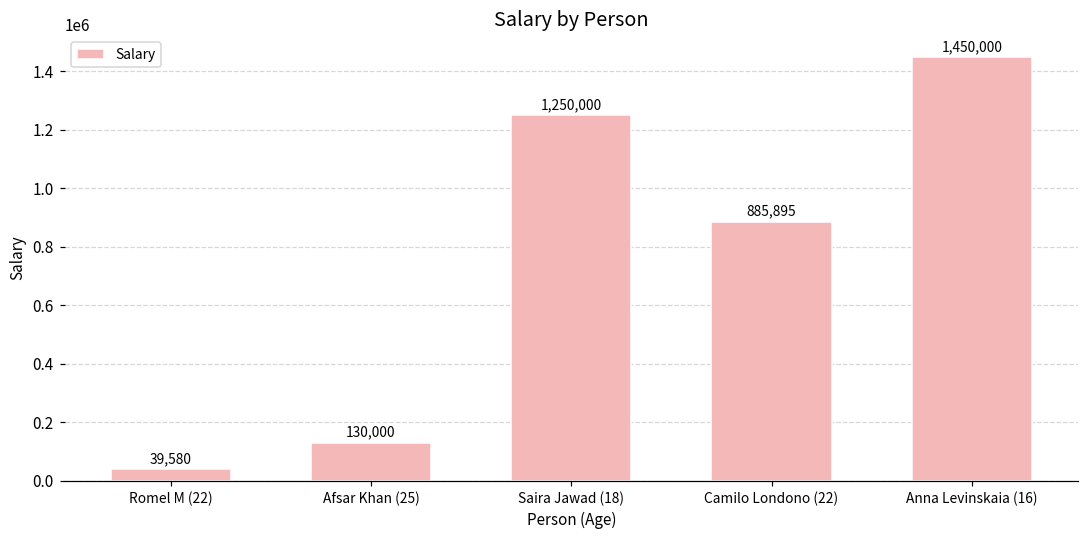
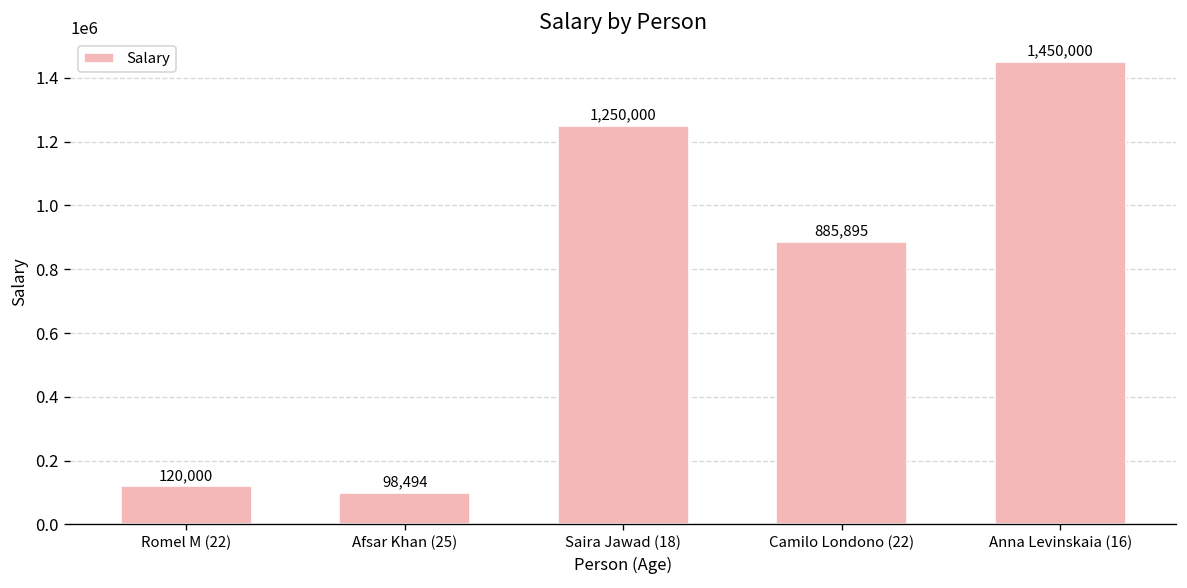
Romel M (22): 39,580 -> 120,000
Afsar Khan (25): 130,000 -> 98,494
